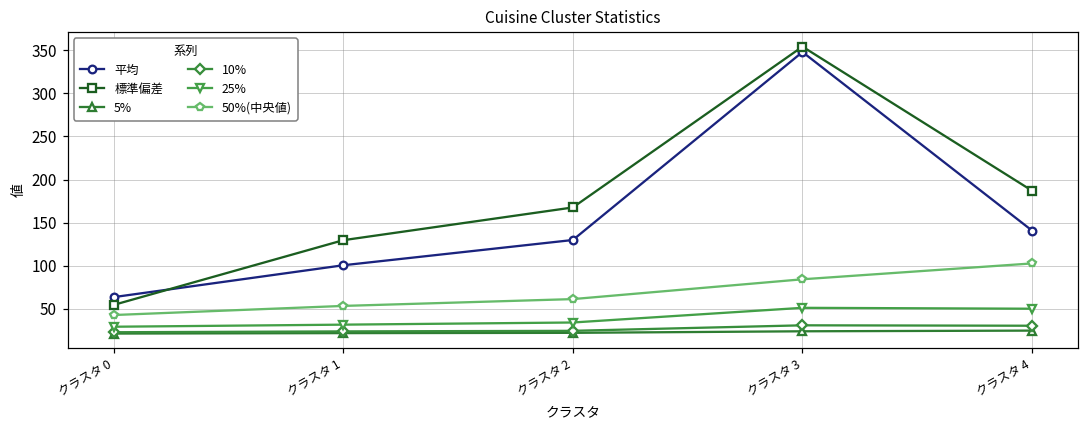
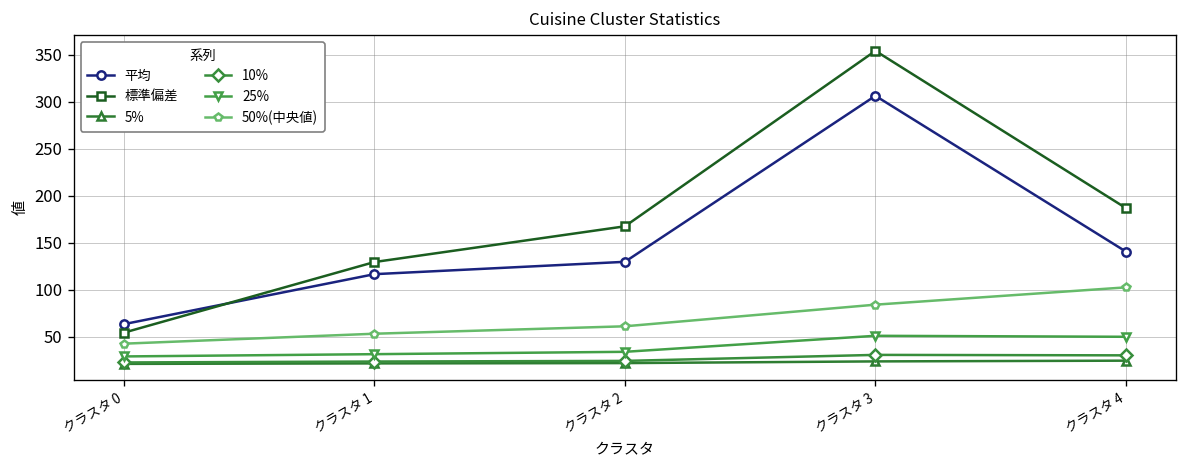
平均, クラスタ 1: 100 -> 120
平均, クラスタ 3: 350 -> 310
